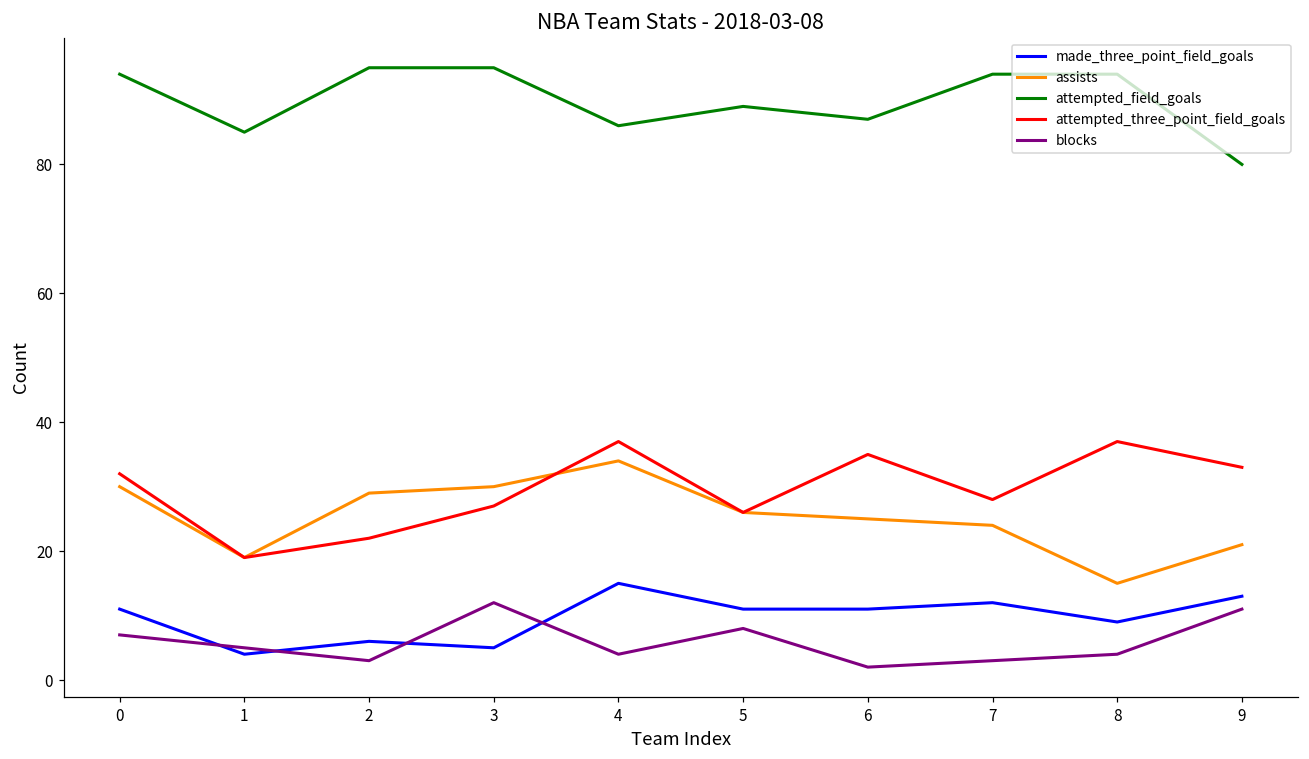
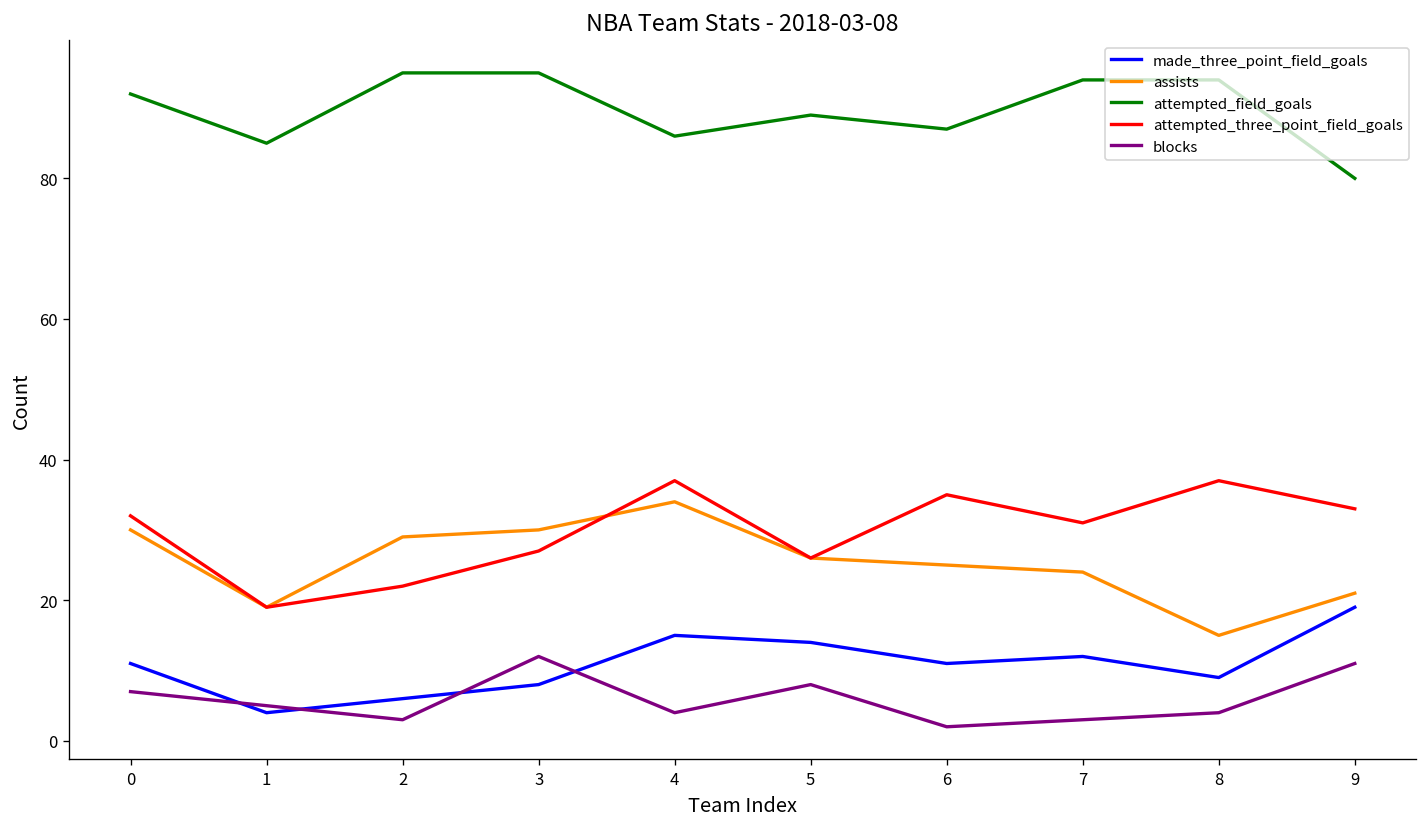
attempted_field_goals, 0: 94 -> 92
made_three_point_field_goals, 3: 5 -> 8
made_three_point_field_goals, 5: 11 -> 14
attempted_three_point_field_goals, 7: 28 -> 31
made_three_point_field_goals, 9: 13 -> 19
